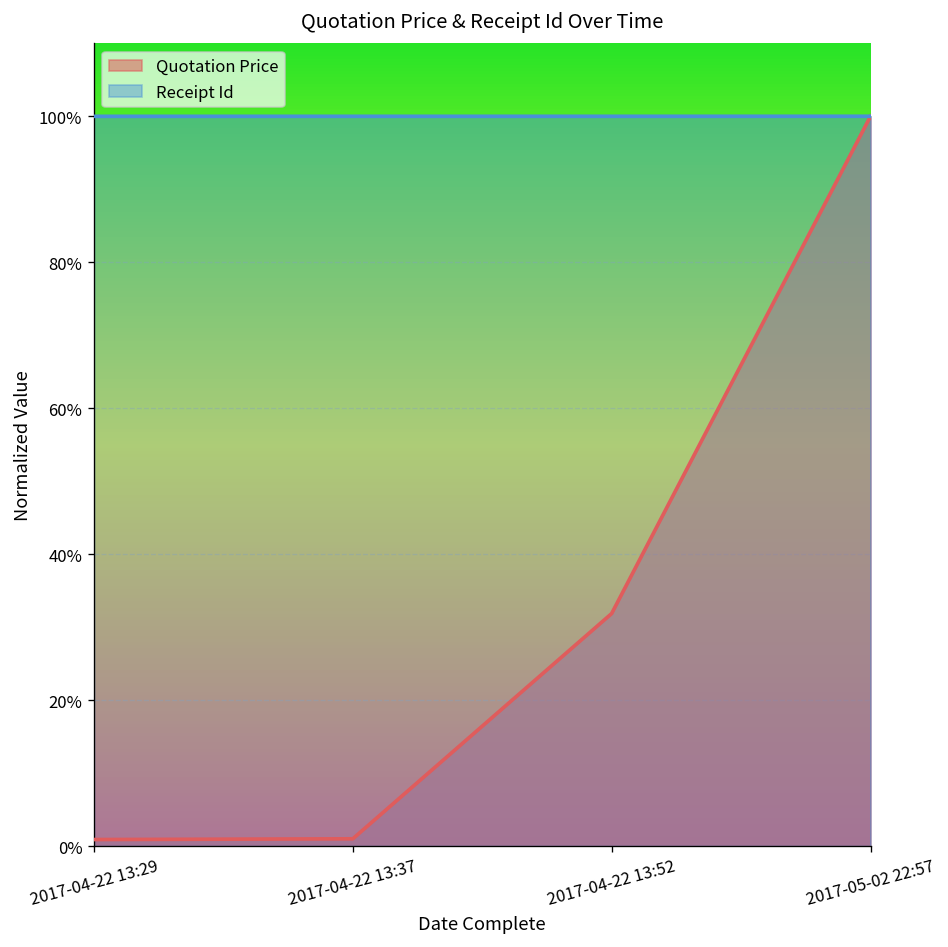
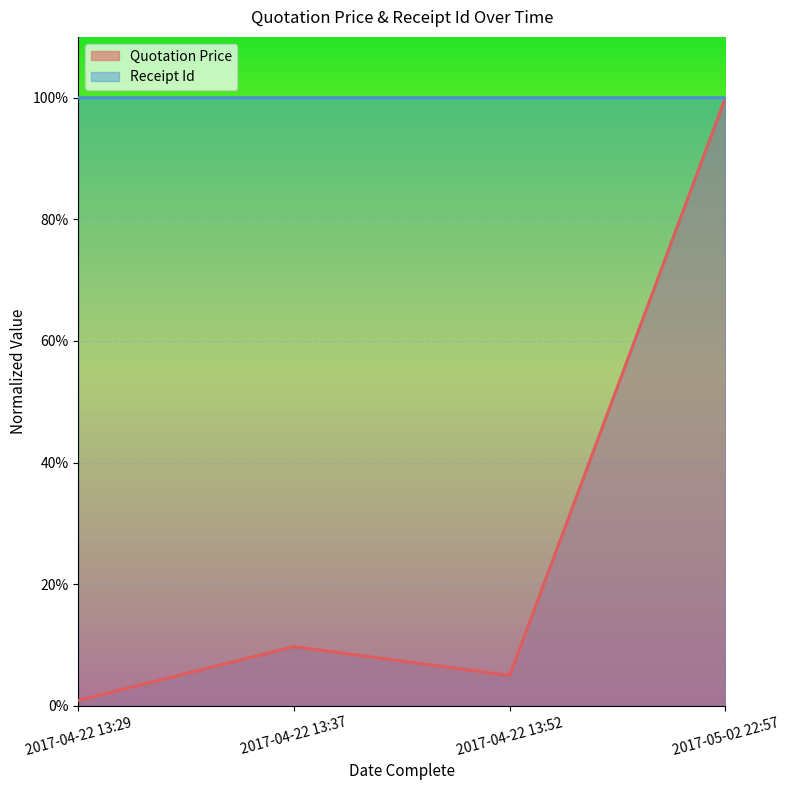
Quotation Price, 2017-04-22 13:37: 1% -> 10%
Quotation Price, 2017-04-22 13:52: 32% -> 5%
